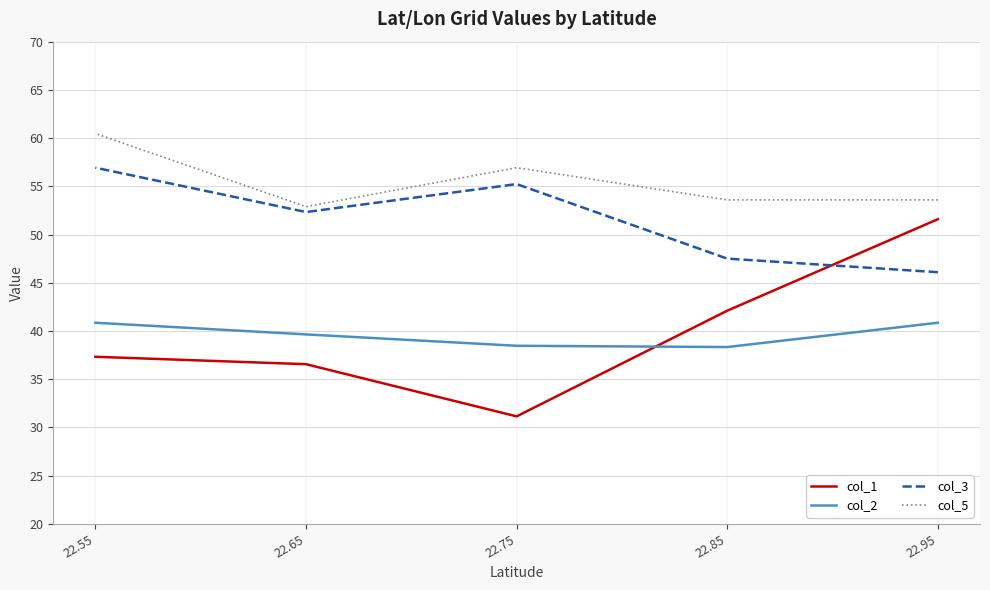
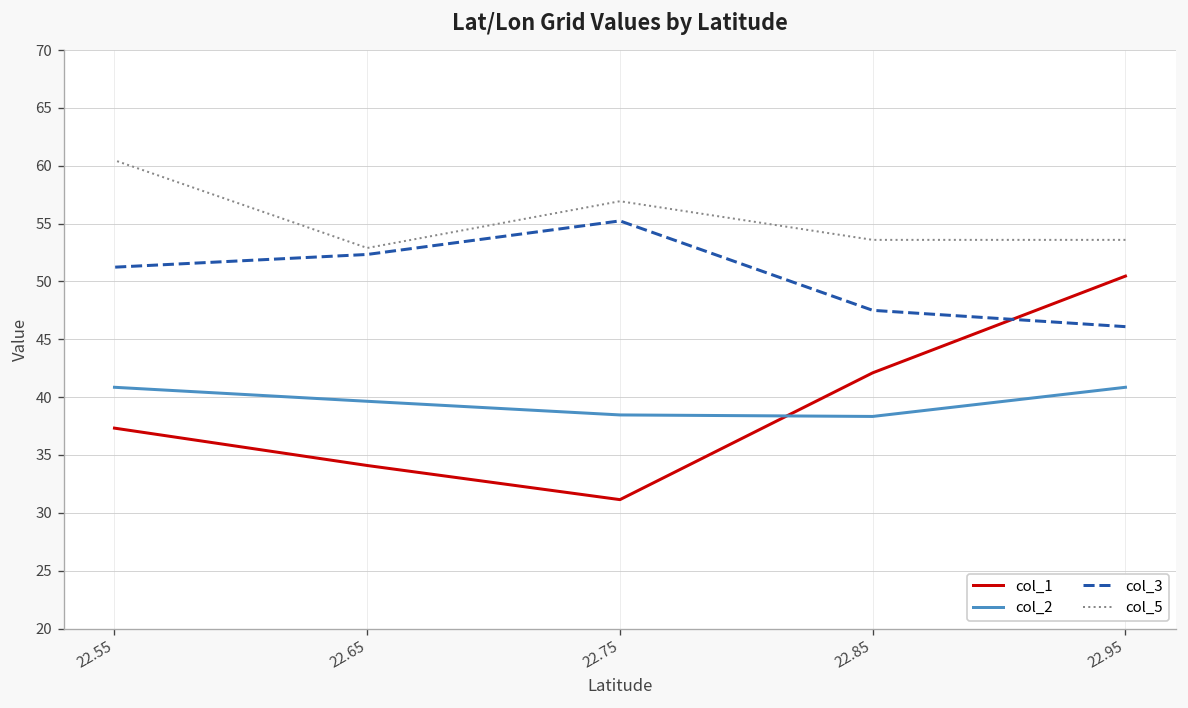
col_3, 22.55: 57 -> 51
col_1, 22.65: 37 -> 34
col_1, 22.95: 52 -> 50
